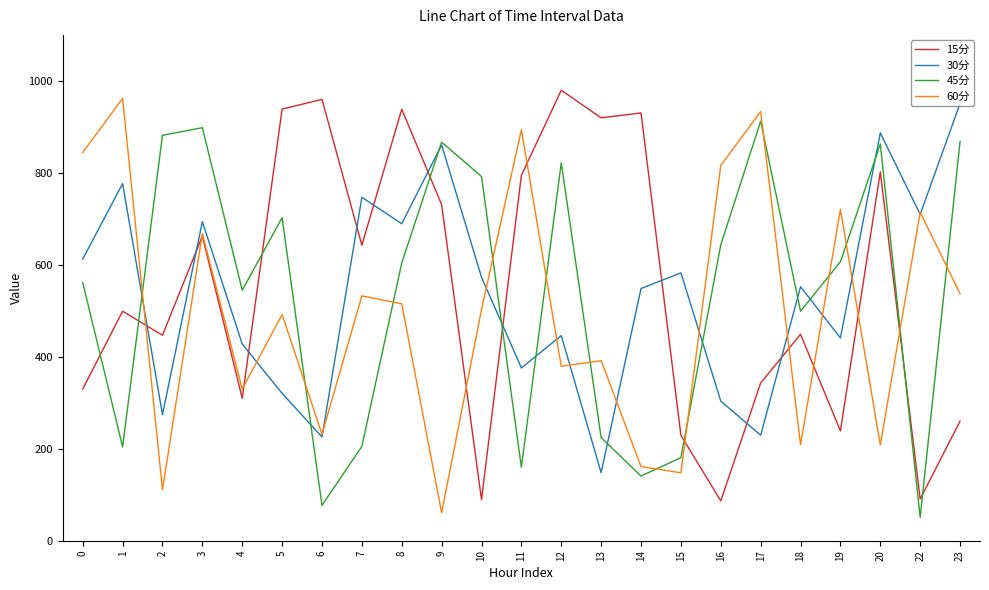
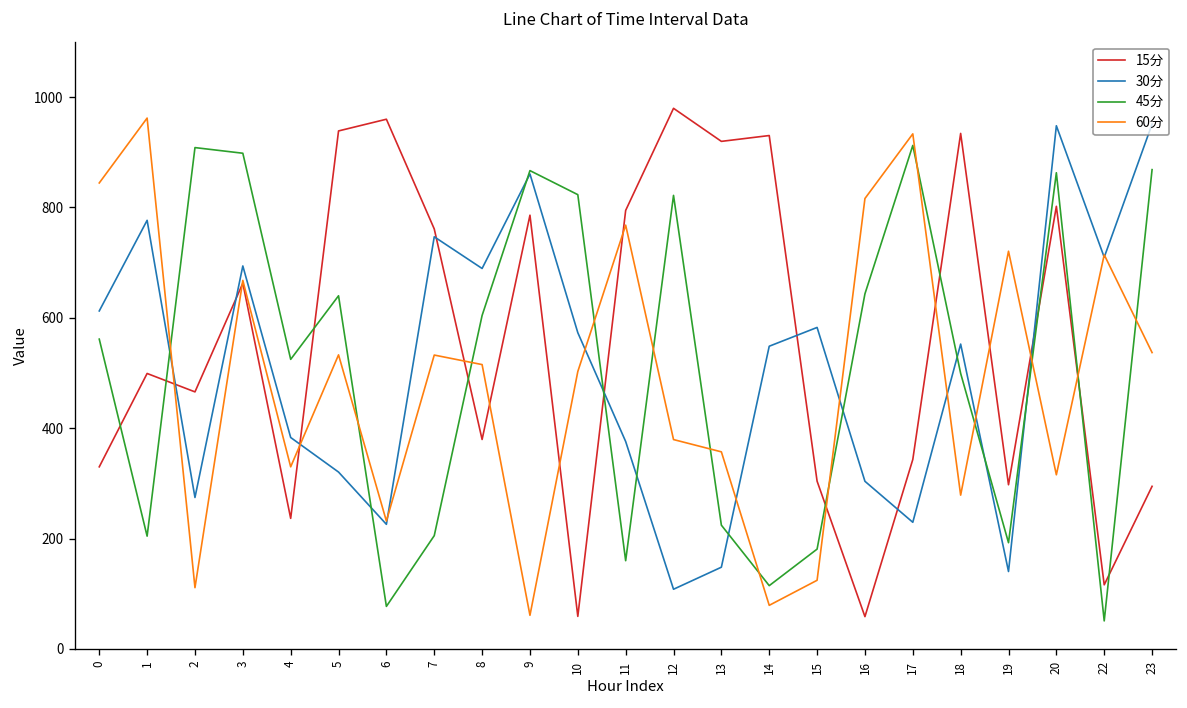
15分, 2: 450 -> 470
45分, 2: 880 -> 910
15分, 4: 310 -> 240
30分, 4: 430 -> 380
45分, 4: 540 -> 520
45分, 5: 700 -> 640
60分, 5: 490 -> 530
15分, 7: 640 -> 760
15分, 8: 940 -> 380
15分, 9: 730 -> 790
15分, 10: 90 -> 60
45分, 10: 790 -> 820
60分, 11: 890 -> 770
30分, 12: 450 -> 110
60分, 13: 390 -> 360
45分, 14: 140 -> 110
60分, 14: 160 -> 80
15分, 15: 230 -> 300
60分, 15: 150 -> 120
15分, 16: 90 -> 60
15分, 18: 450 -> 930
60分, 18: 210 -> 280
15分, 19: 240 -> 300
30分, 19: 440 -> 140
45分, 19: 610 -> 190
30分, 20: 890 -> 950
60分, 20: 210 -> 320
15分, 22: 90 -> 120
15分, 23: 260 -> 290
